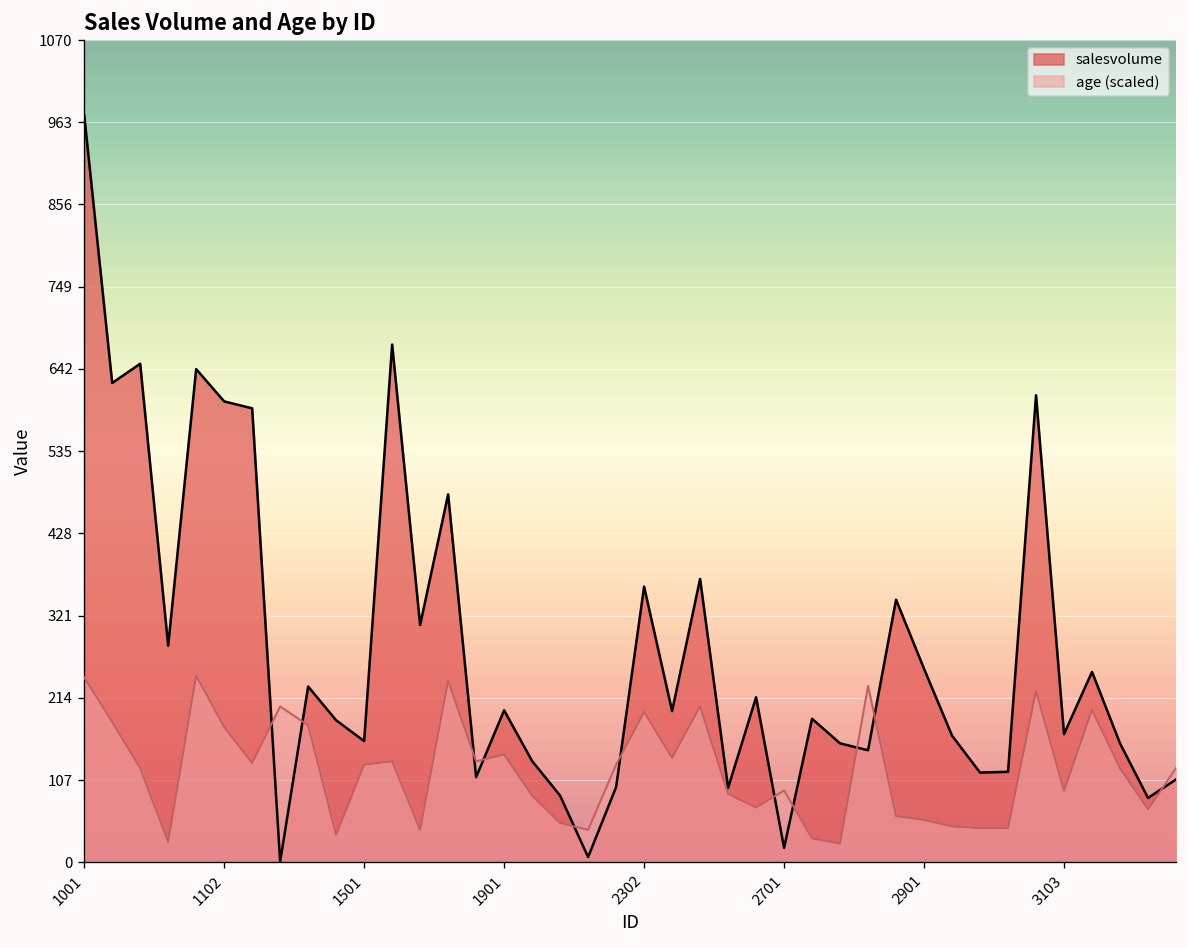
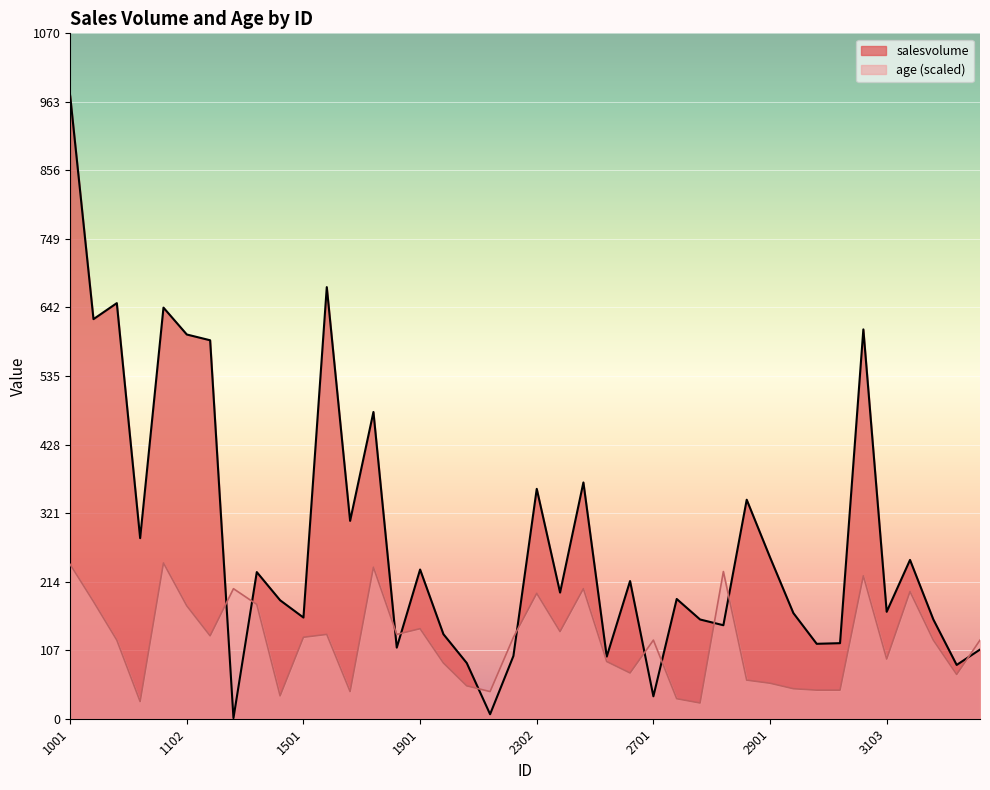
salesvolume, 1901: 200 -> 230
salesvolume, 2701: 20 -> 40
age (scaled), 2701: 90 -> 120
